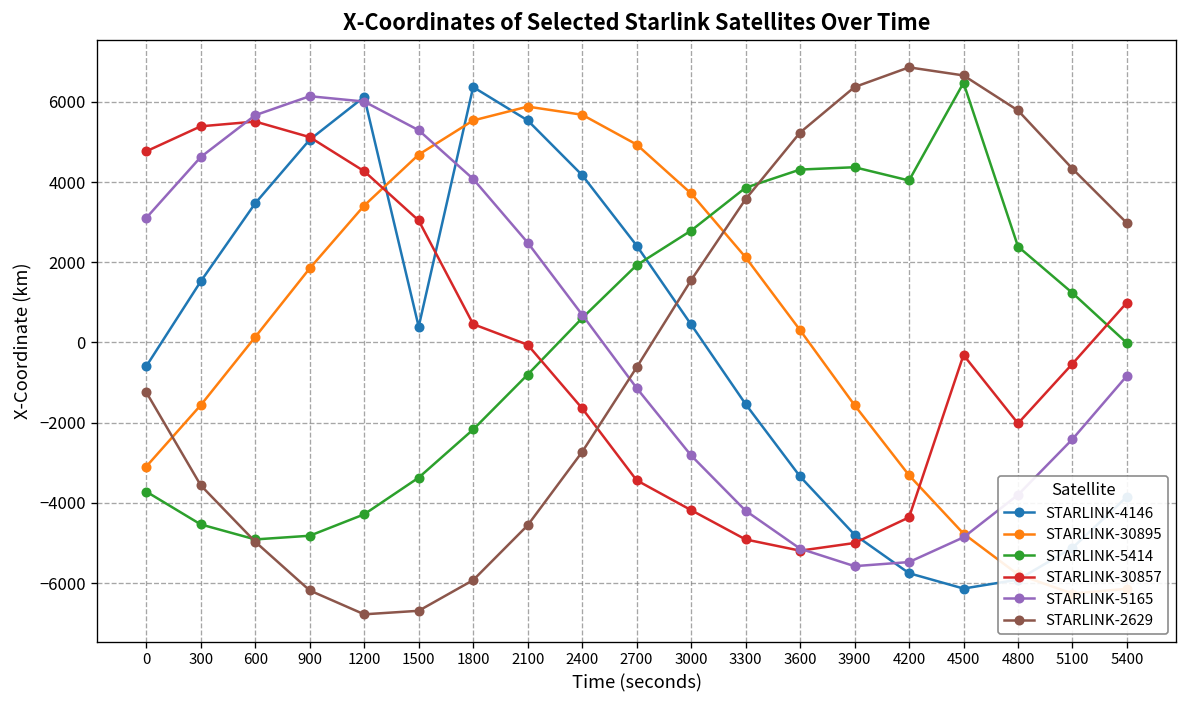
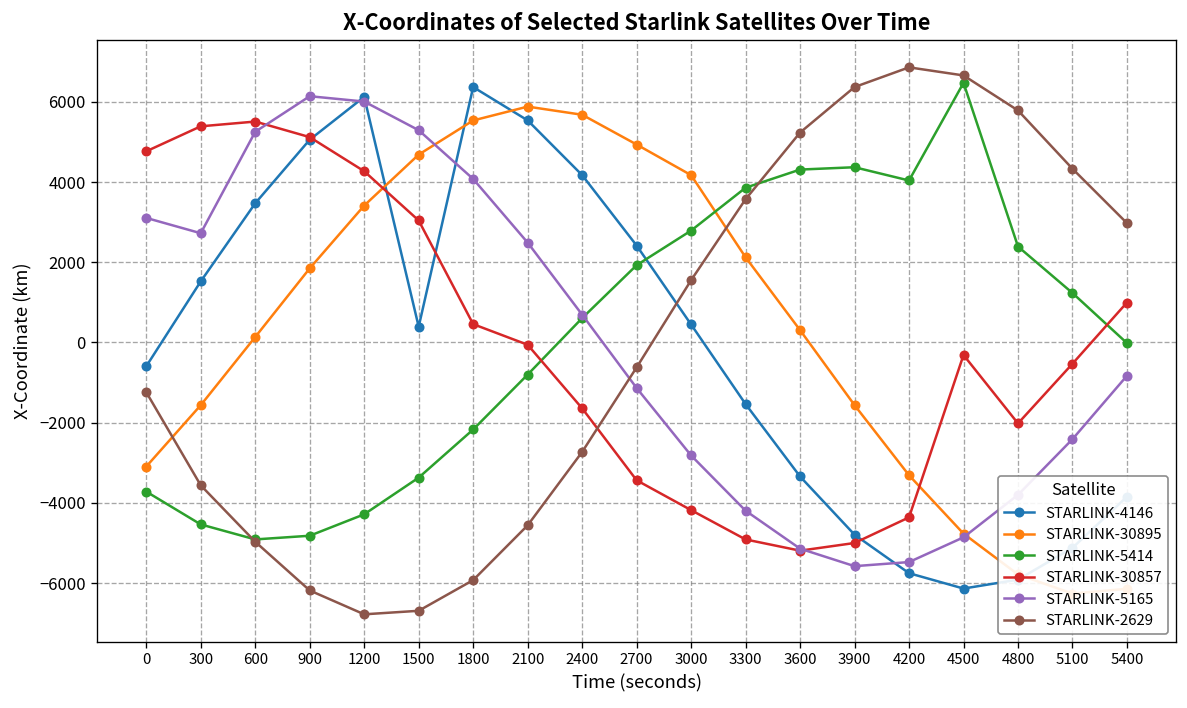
STARLINK-5165, 300: 4600 -> 2700
STARLINK-5165, 600: 5700 -> 5300
STARLINK-30895, 3000: 3700 -> 4200
